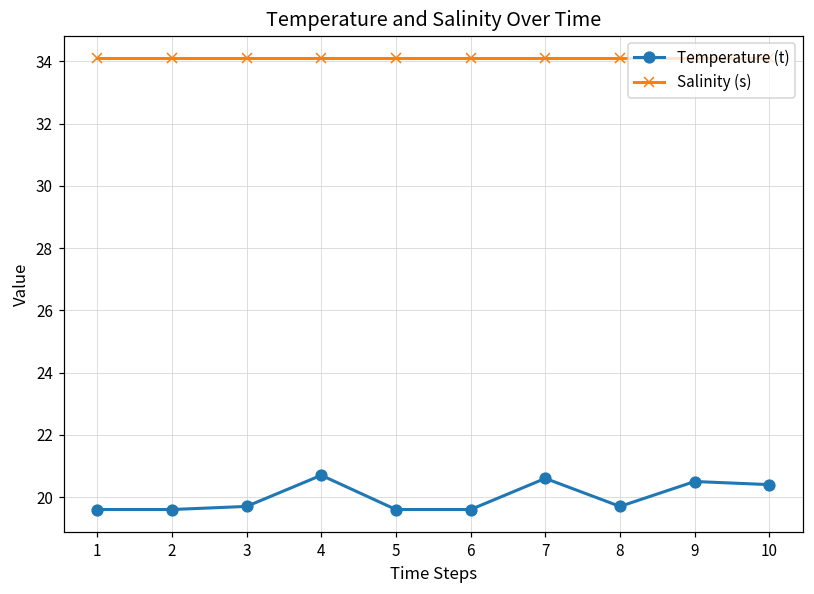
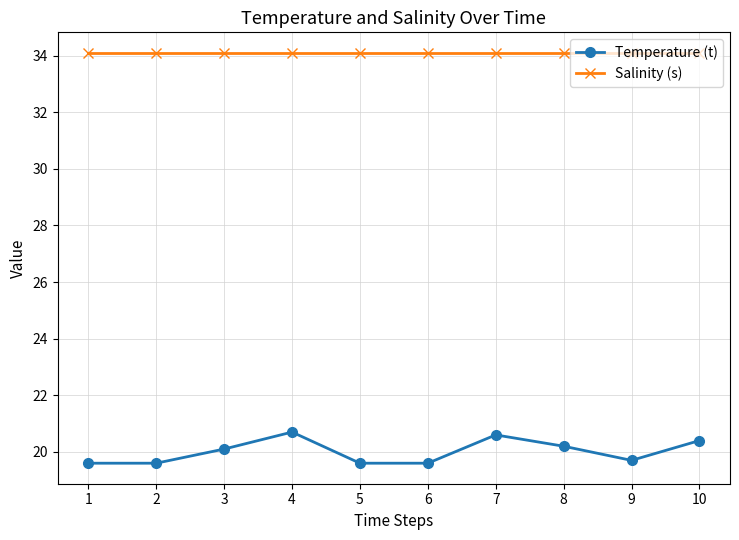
Temperature (t), 3: 19.7 -> 20.1
Temperature (t), 8: 19.7 -> 20.2
Temperature (t), 9: 20.5 -> 19.7
